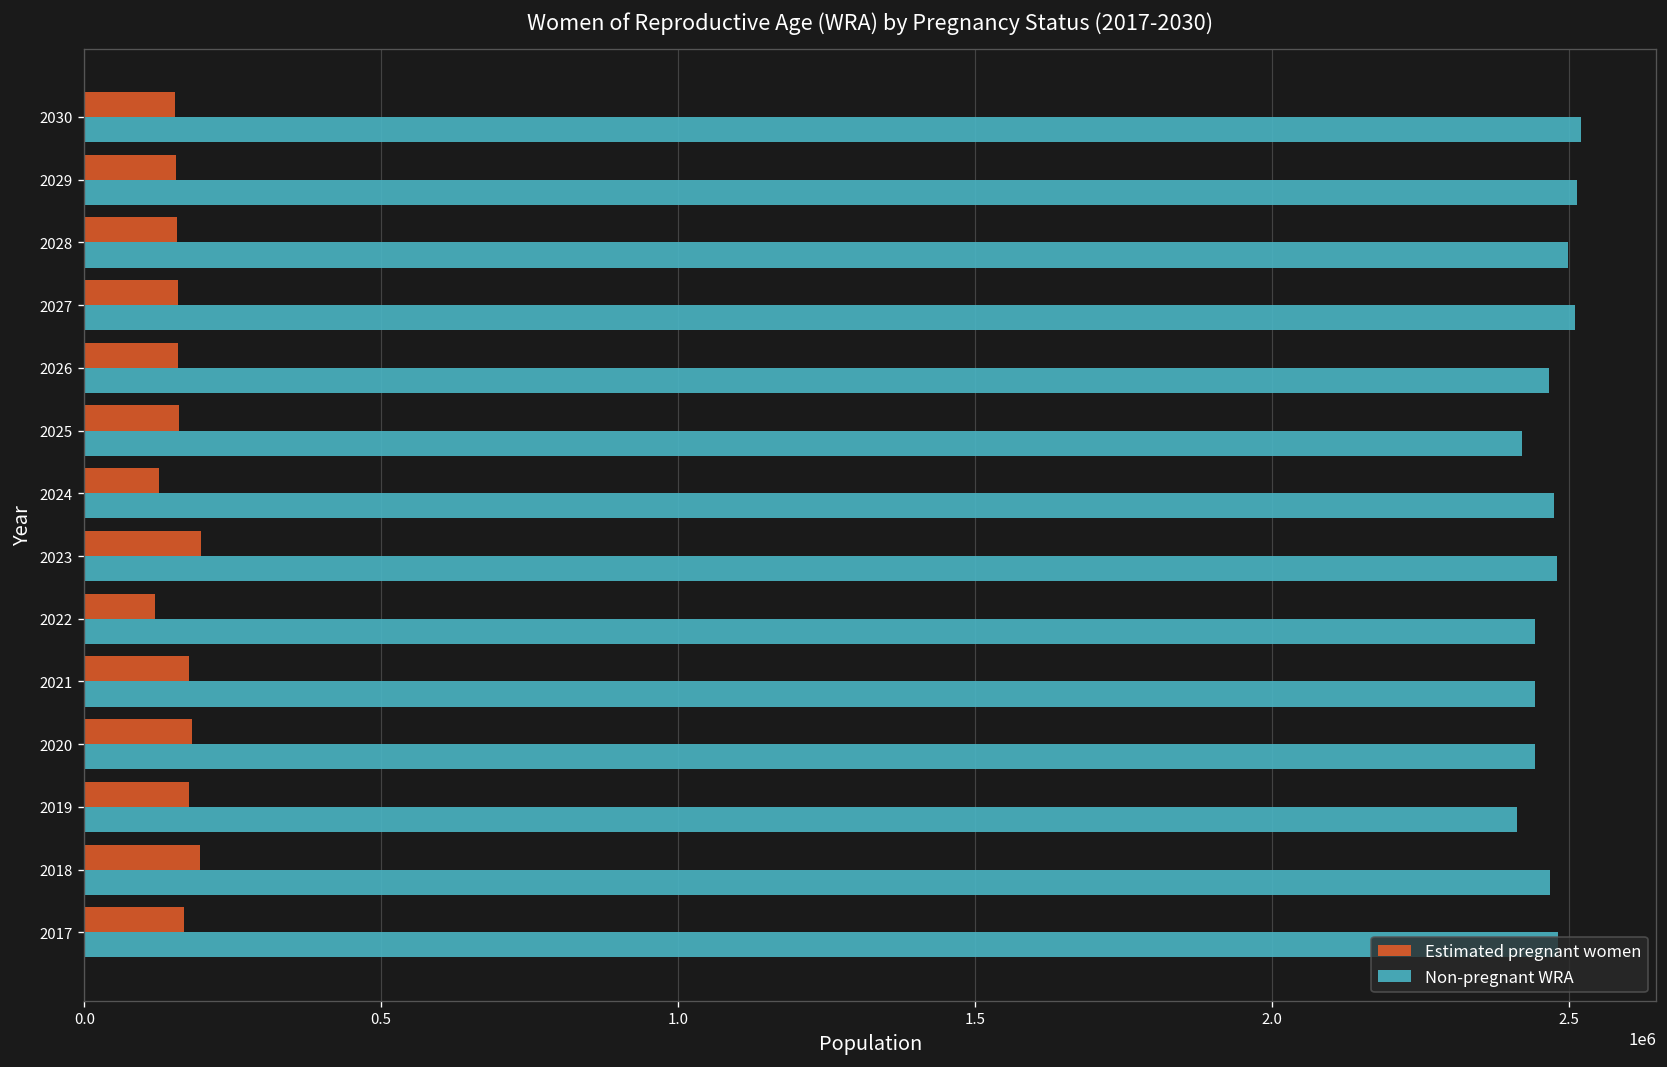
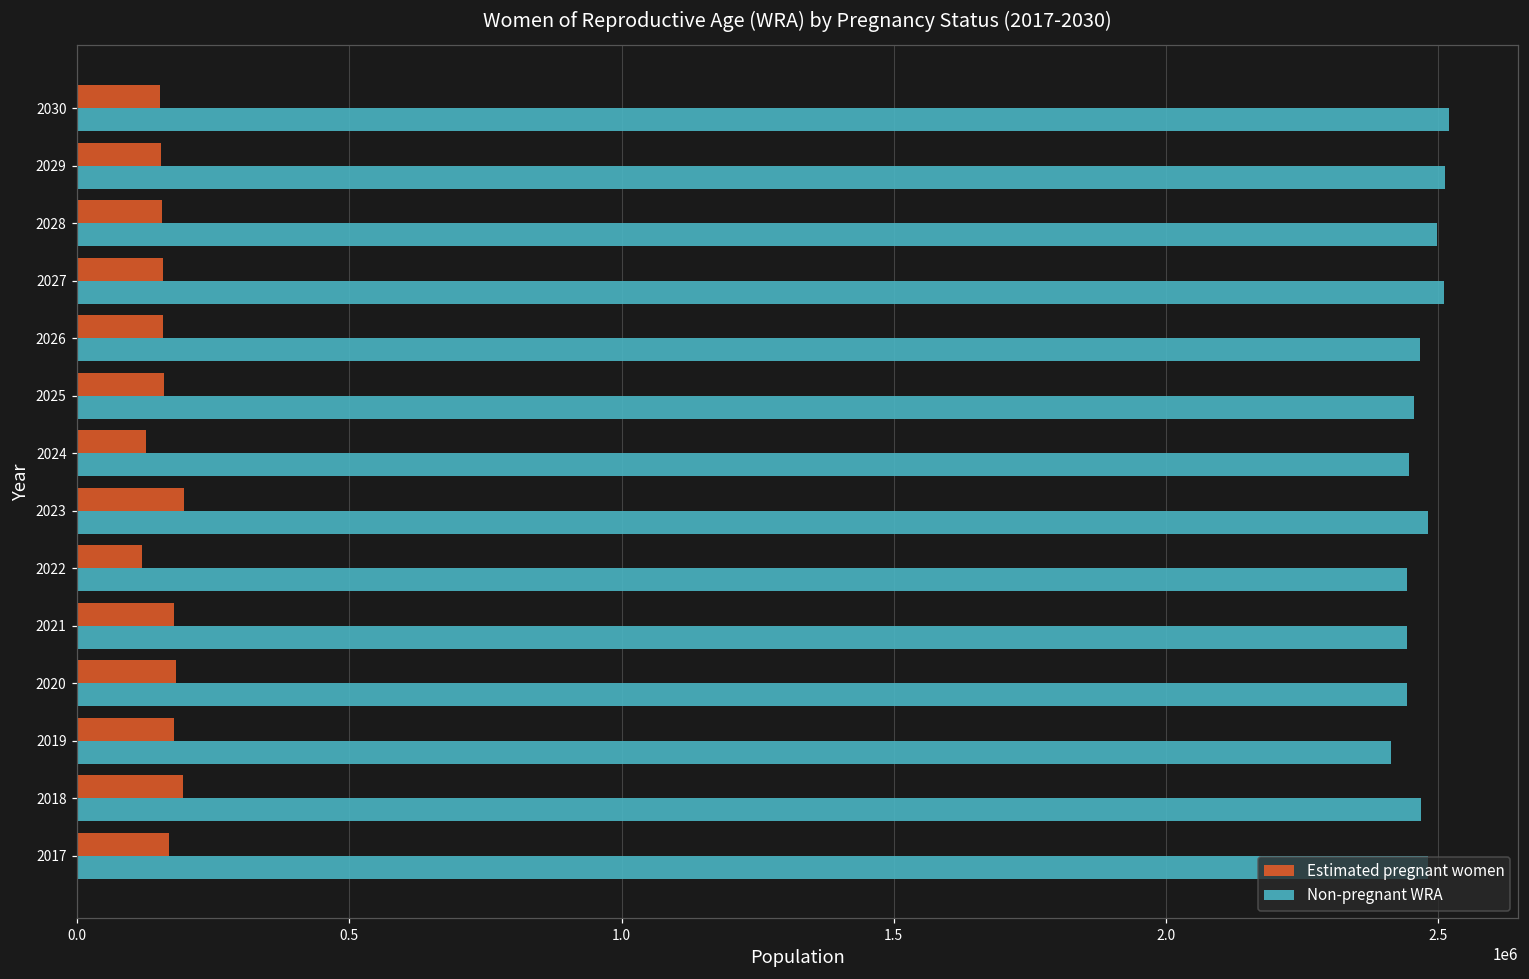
Non-pregnant WRA, 2025: 2420000 -> 2460000
Non-pregnant WRA, 2024: 2480000 -> 2450000
